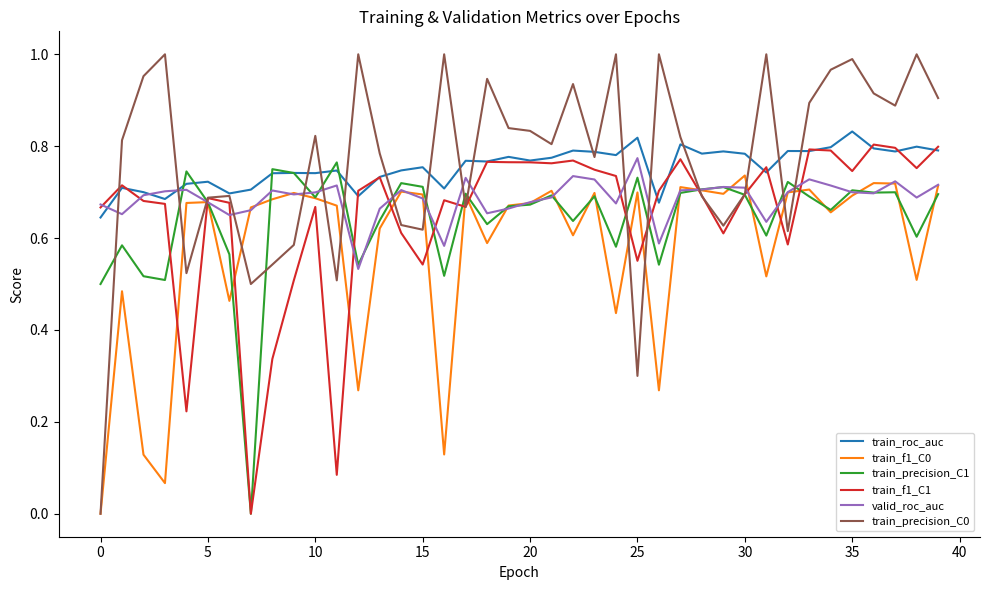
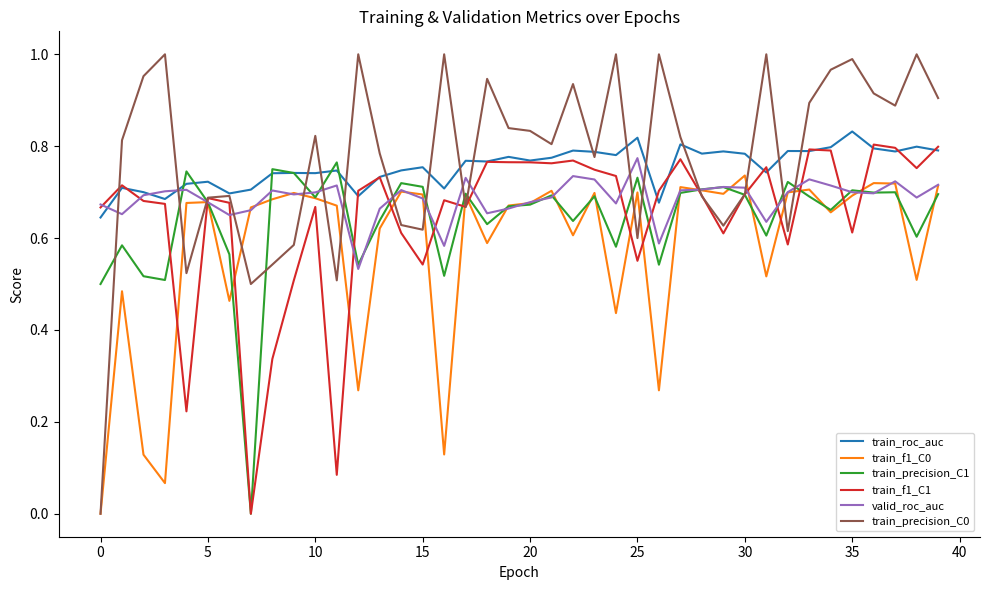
train_precision_C0, 25: 0.3 -> 0.6
train_f1_C1, 35: 0.75 -> 0.61
